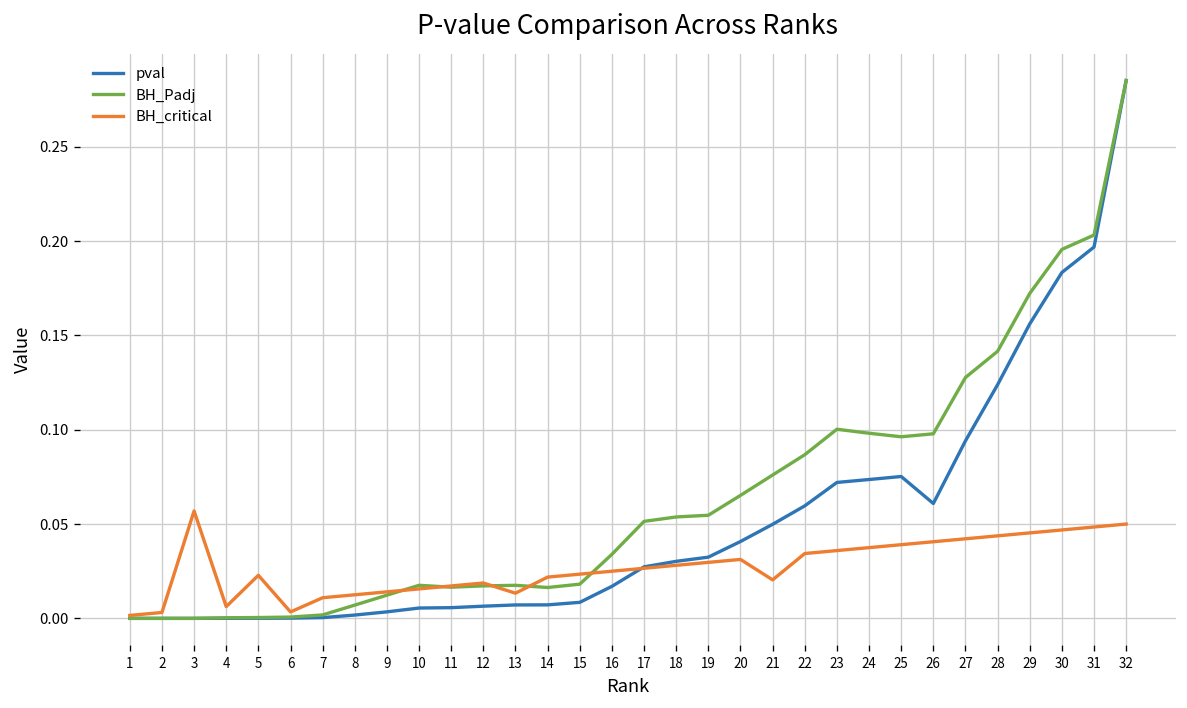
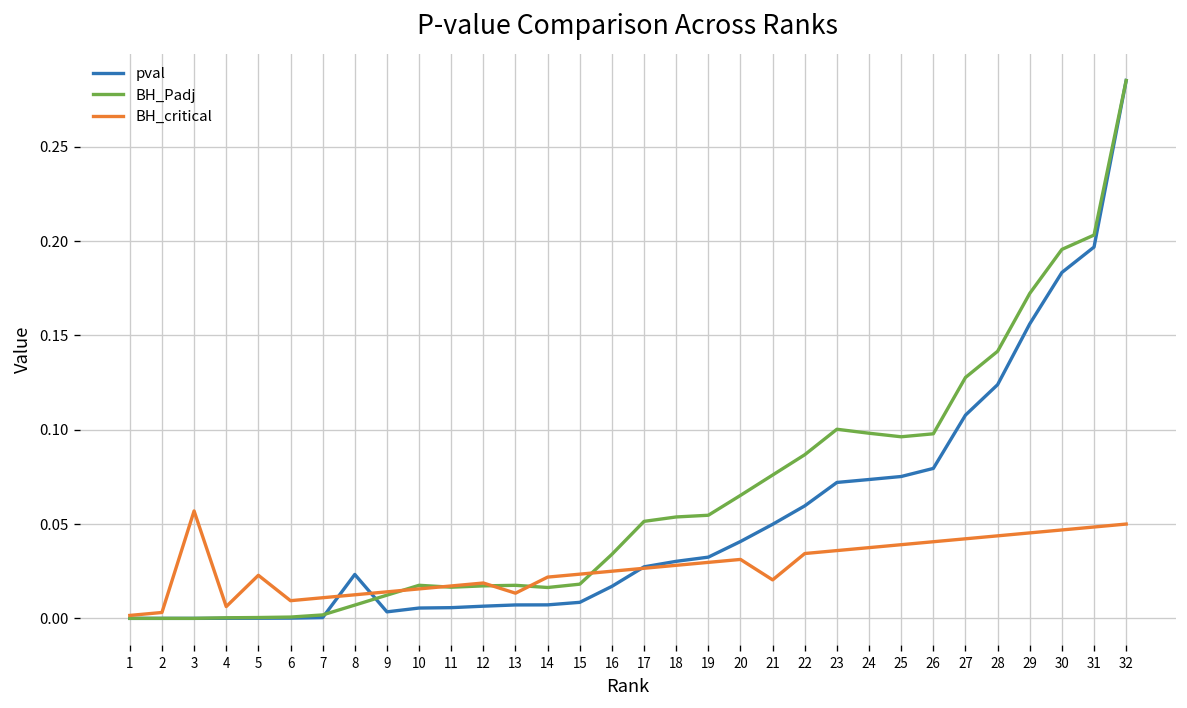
BH_critical, 6: 0.003 -> 0.009
pval, 8: 0.002 -> 0.023
pval, 26: 0.061 -> 0.080
pval, 27: 0.094 -> 0.108
